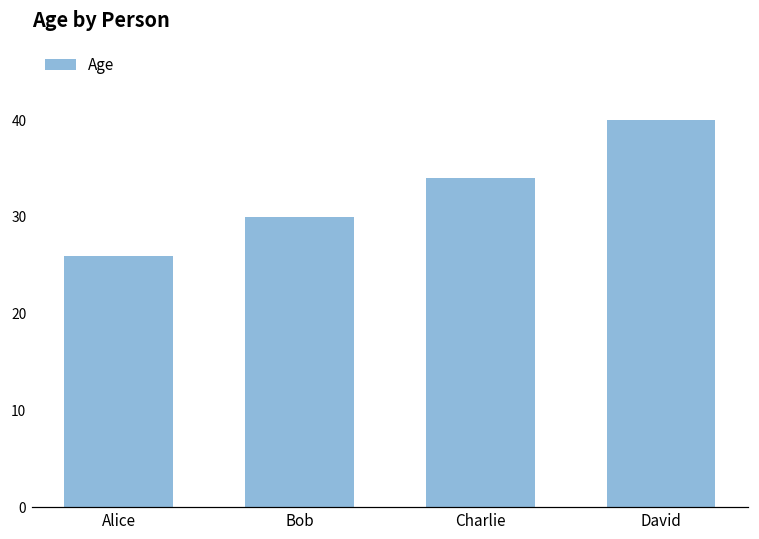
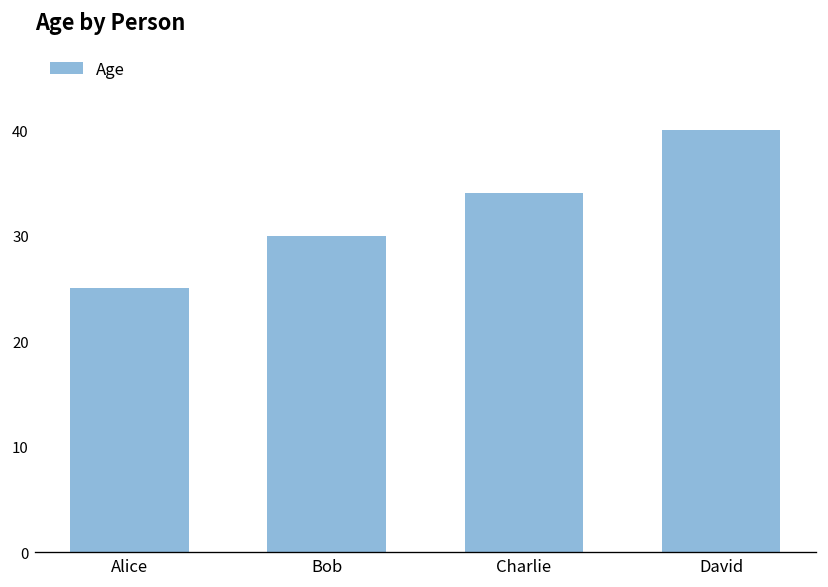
Alice: 26 -> 25
